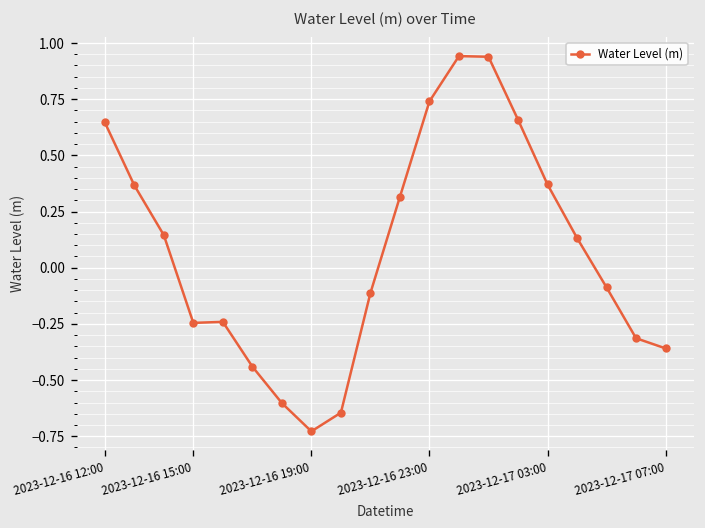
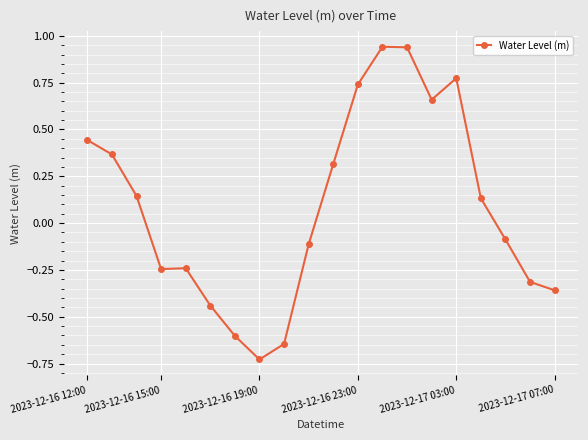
2023-12-16 12:00: 0.65 -> 0.44
2023-12-17 03:00: 0.37 -> 0.77
